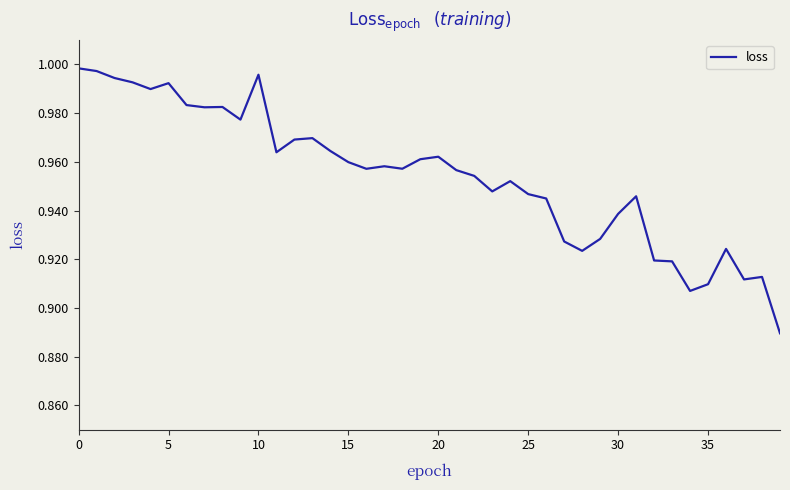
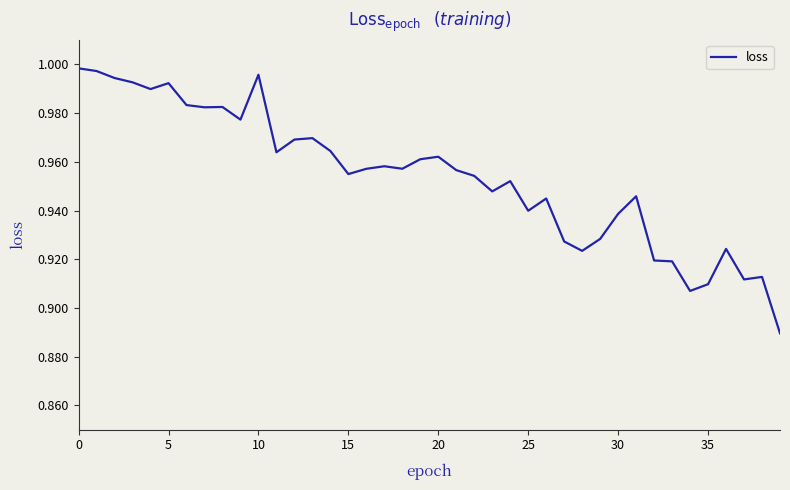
15: 0.960 -> 0.955
25: 0.947 -> 0.940
